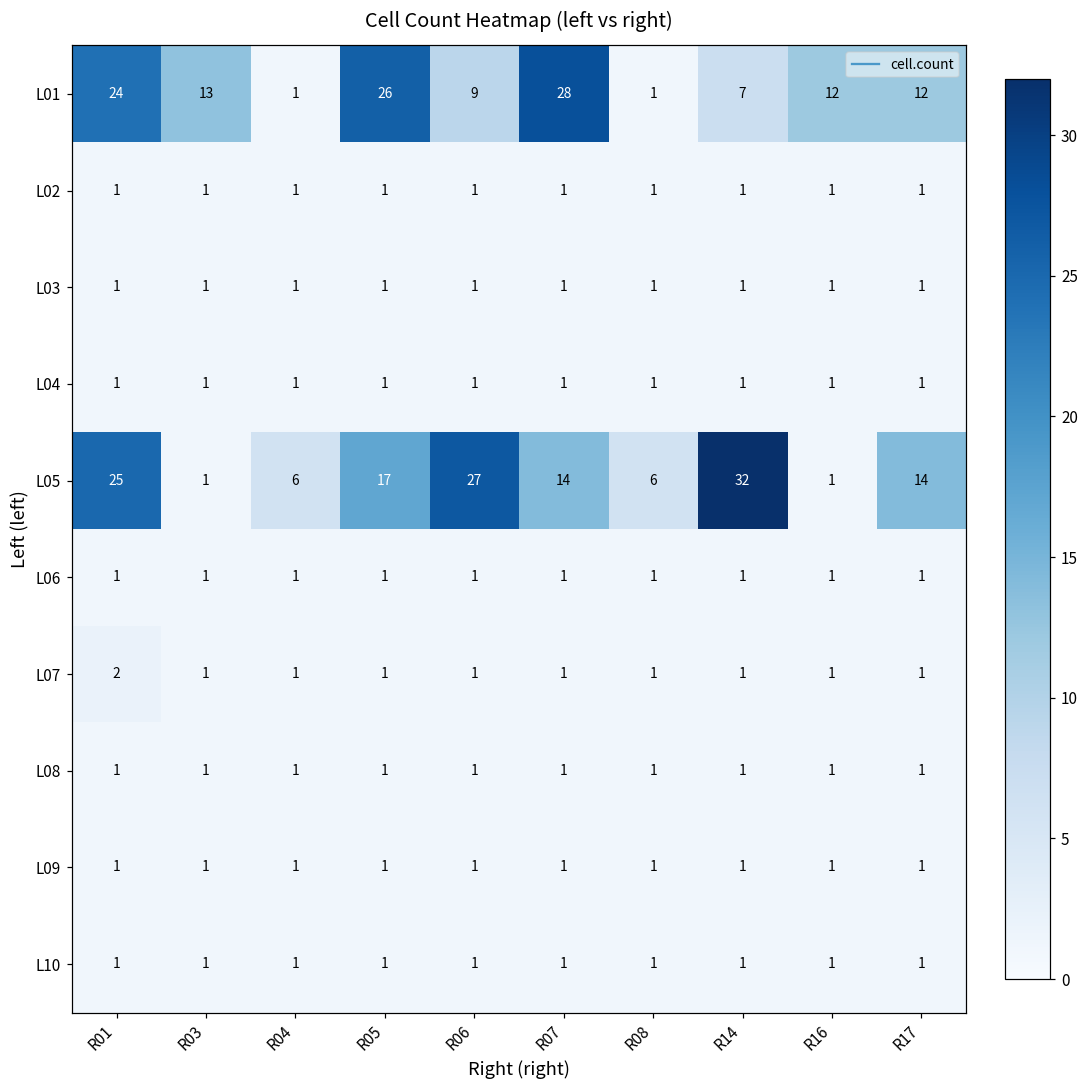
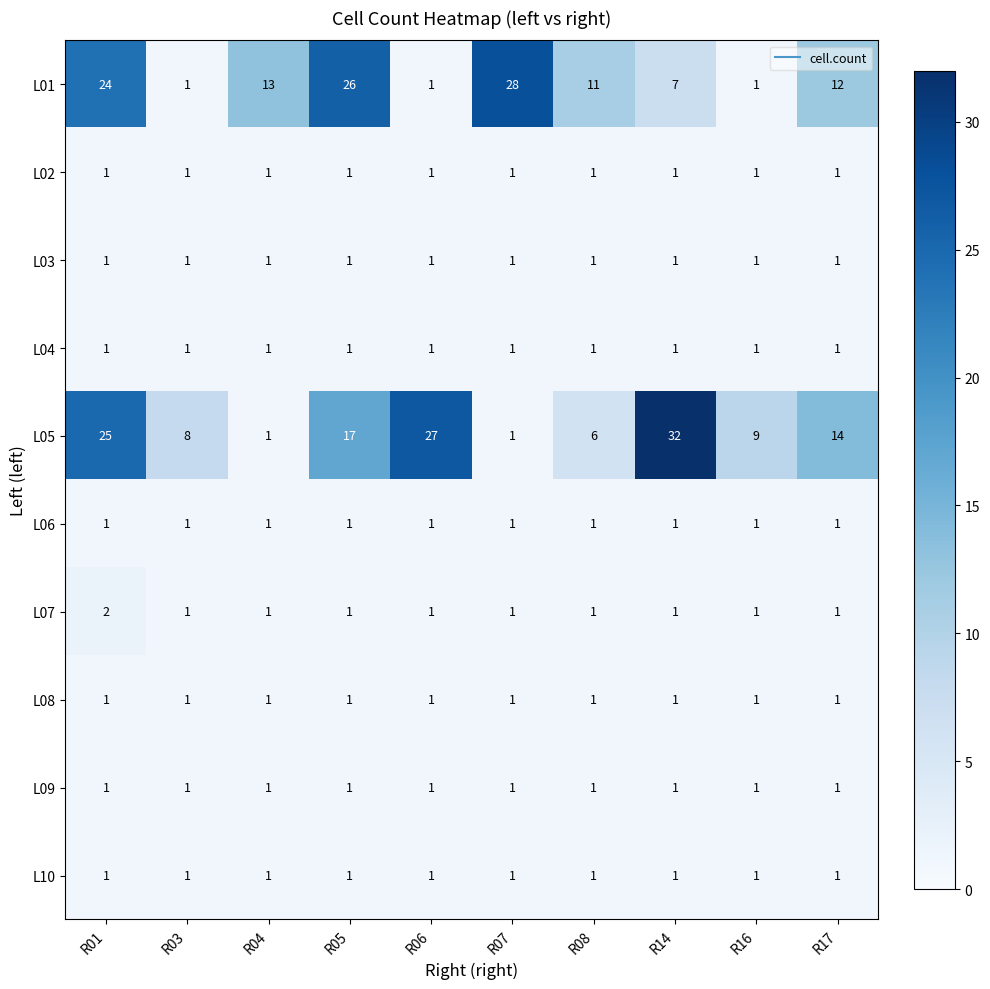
L01, R03: 13 -> 1
L01, R04: 1 -> 13
L01, R06: 9 -> 1
L01, R08: 1 -> 11
L01, R16: 12 -> 1
L05, R03: 1 -> 8
L05, R04: 6 -> 1
L05, R07: 14 -> 1
L05, R16: 1 -> 9
